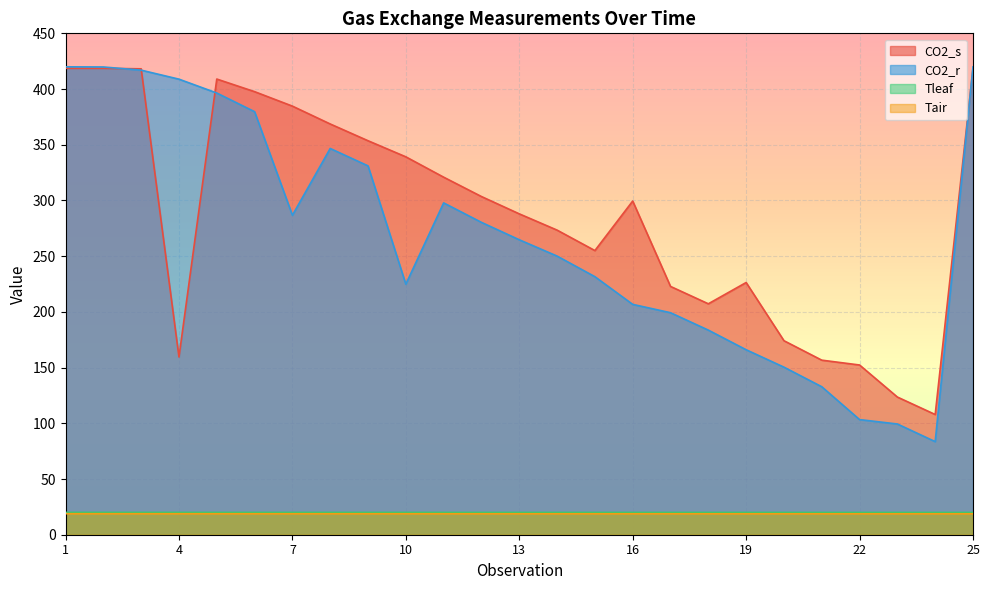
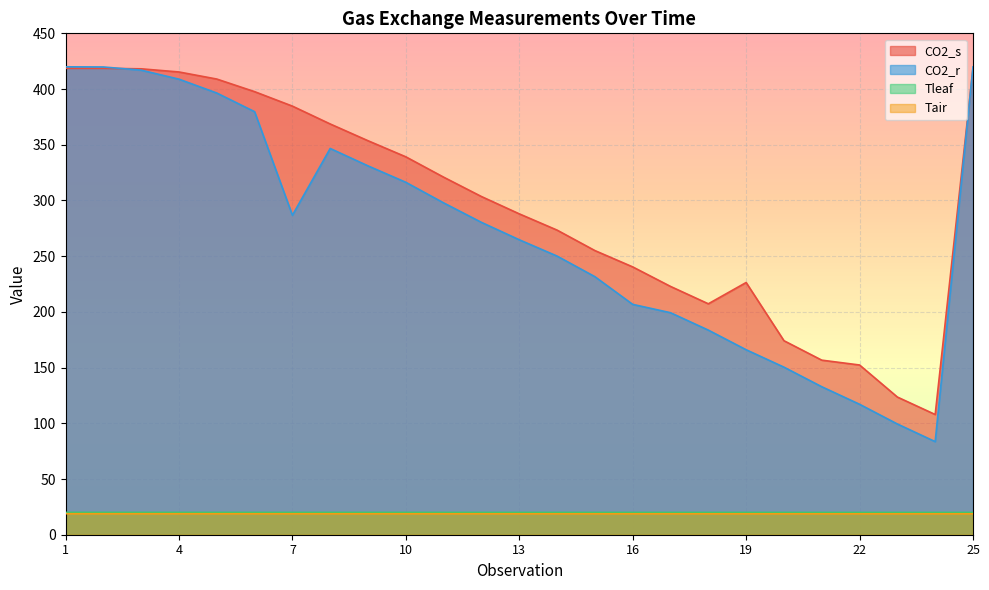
CO2_s, 4: 159 -> 415
CO2_r, 10: 225 -> 316
CO2_s, 16: 299 -> 240
CO2_r, 22: 103 -> 117
